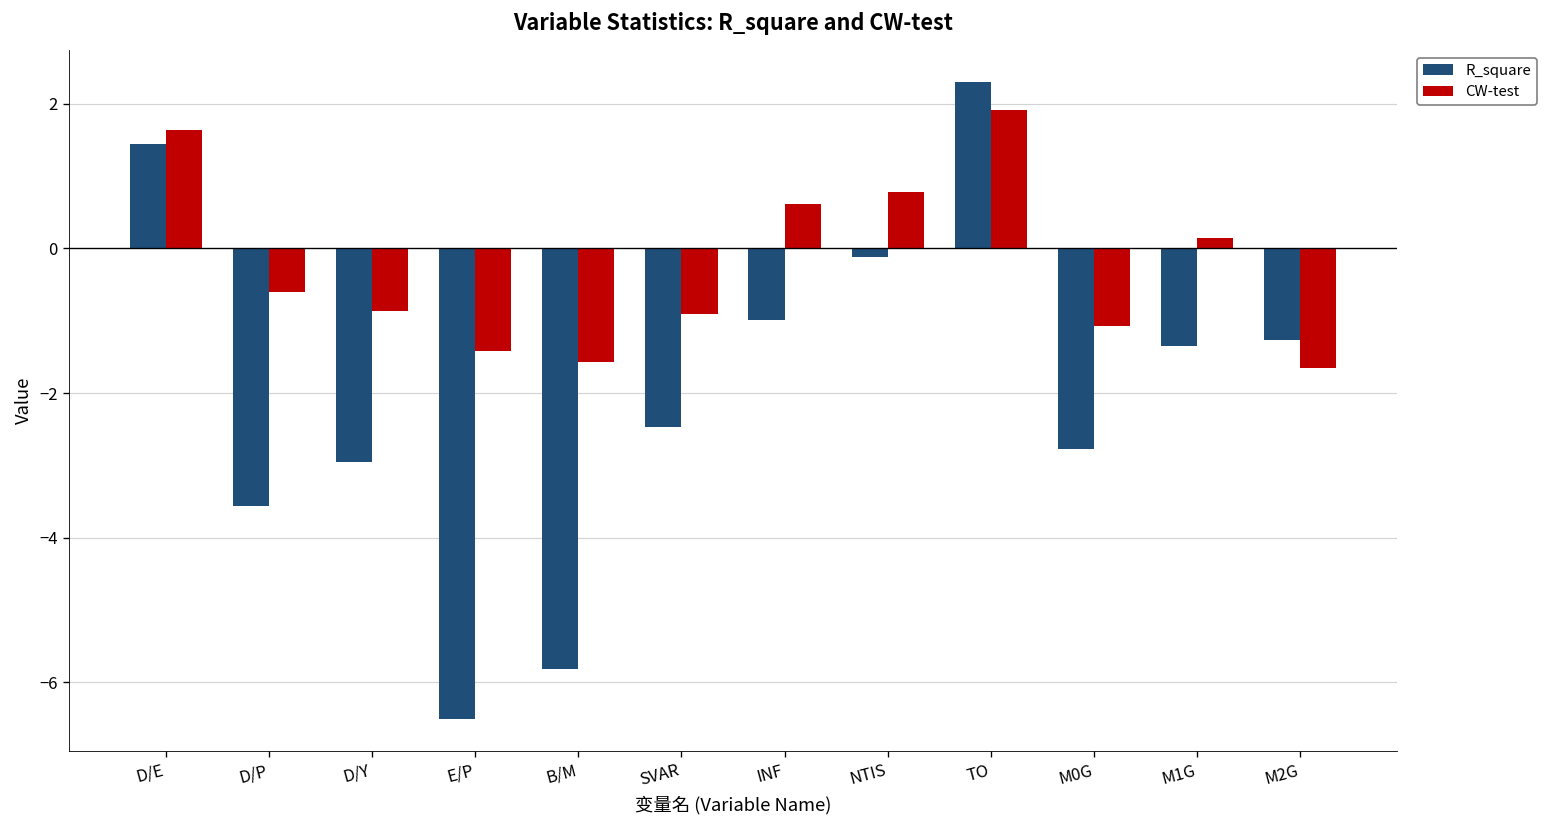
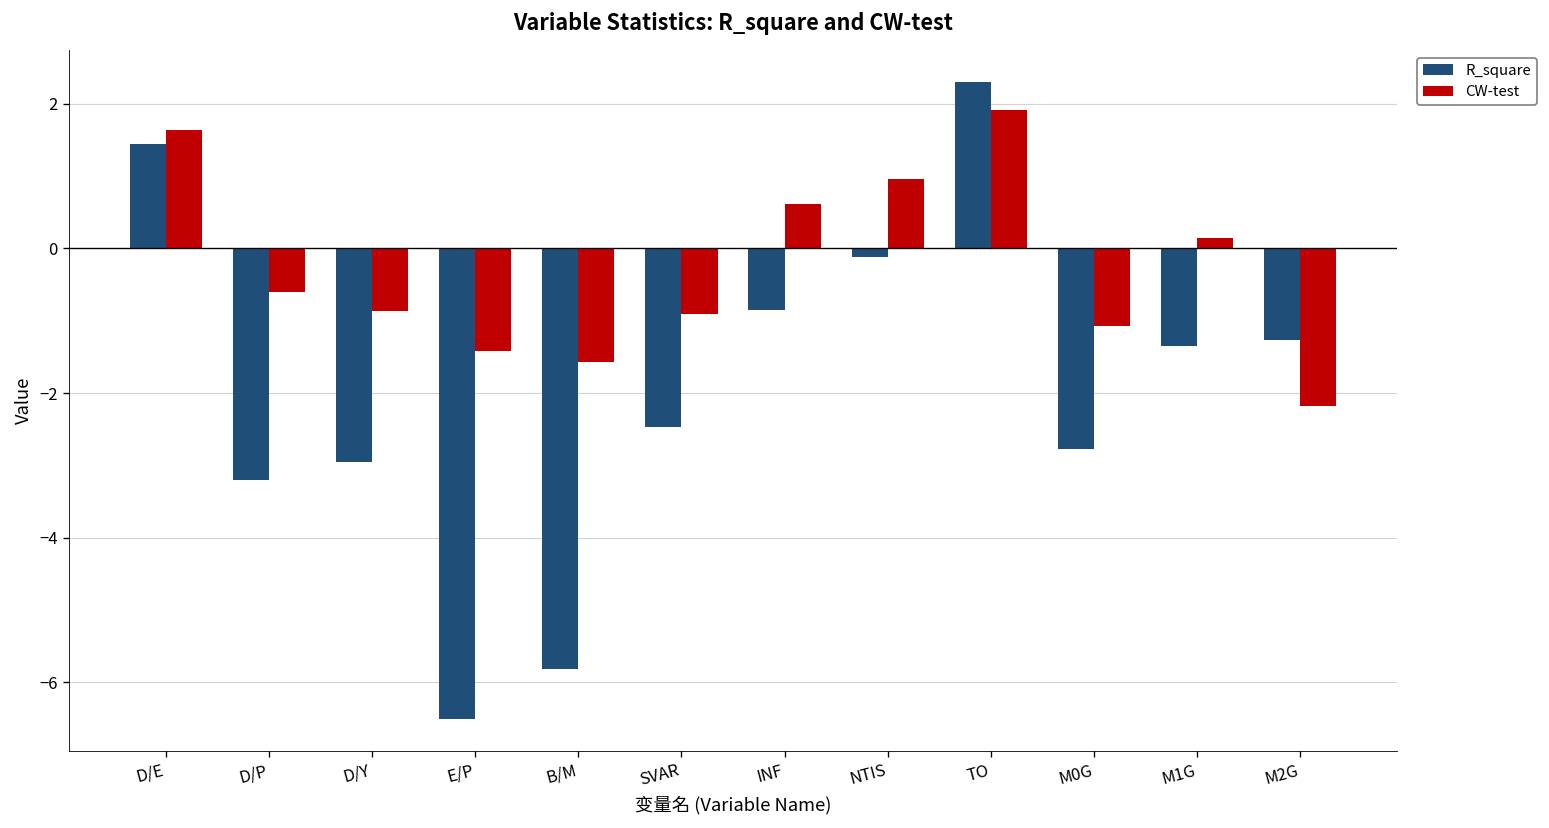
R_square, D/P: -3.6 -> -3.2
R_square, INF: -1.0 -> -0.8
CW-test, NTIS: 0.8 -> 1.0
CW-test, M2G: -1.7 -> -2.2
